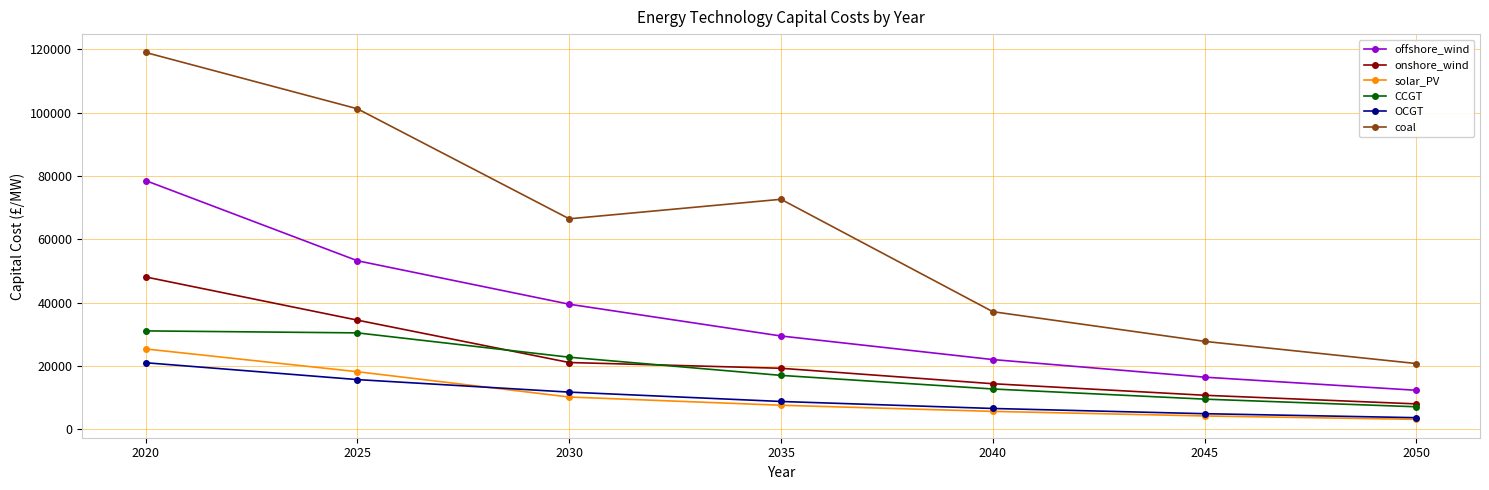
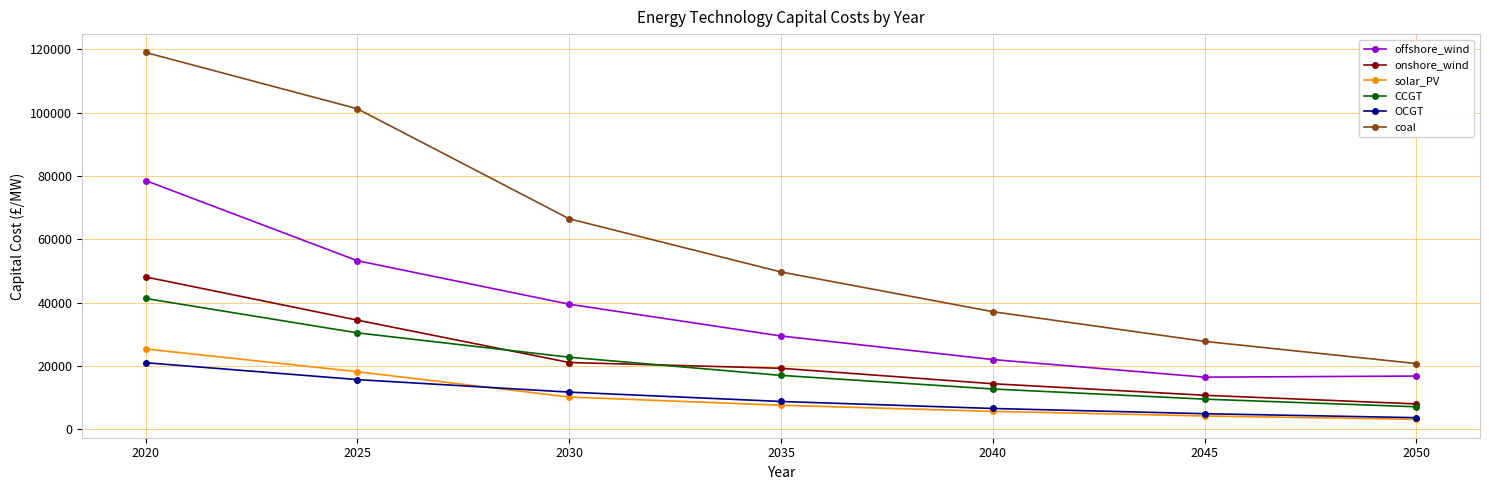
CCGT, 2020: 31000 -> 41000
coal, 2035: 73000 -> 50000
offshore_wind, 2050: 12000 -> 17000
